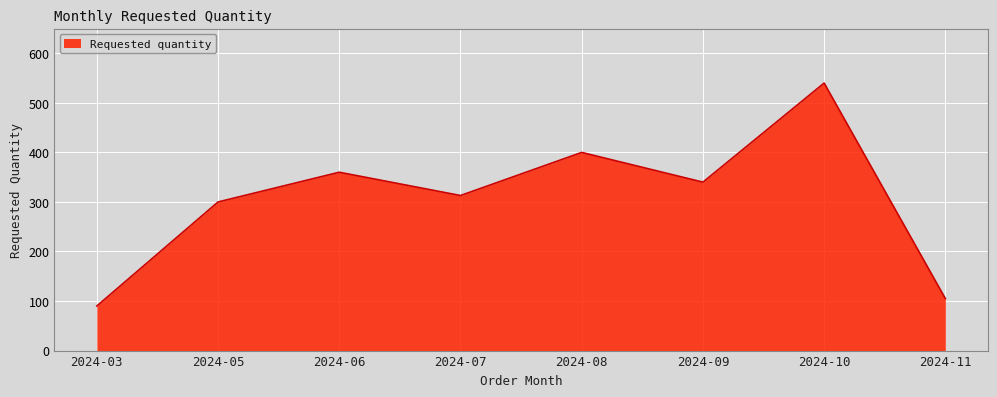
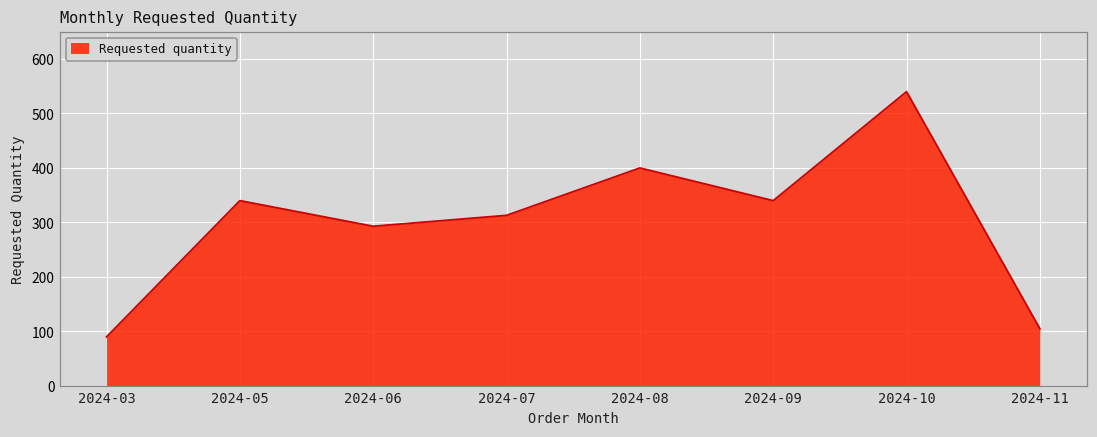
2024-05: 300 -> 340
2024-06: 360 -> 290
